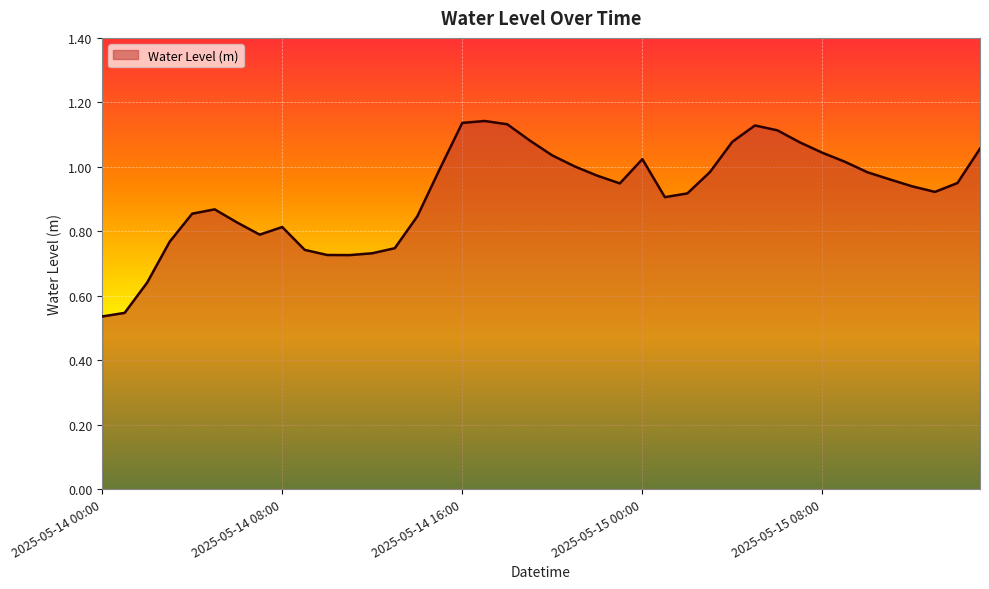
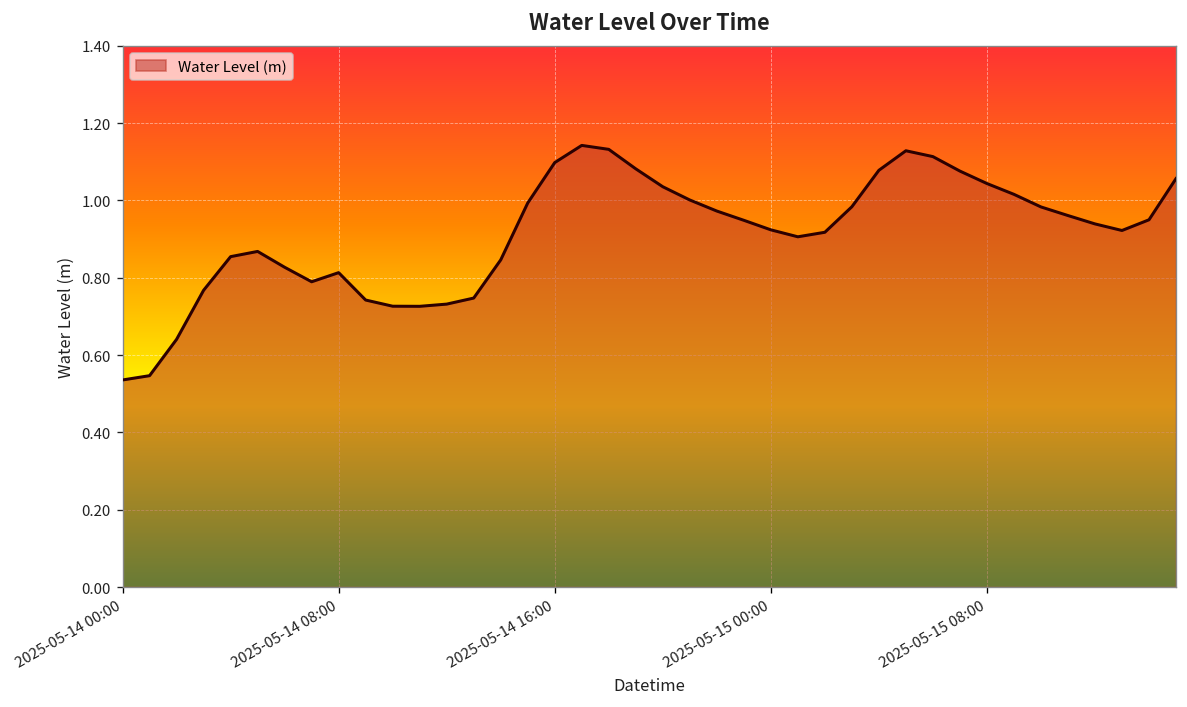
2025-05-14 16:00: 1.14 -> 1.10
2025-05-15 00:00: 1.02 -> 0.92
